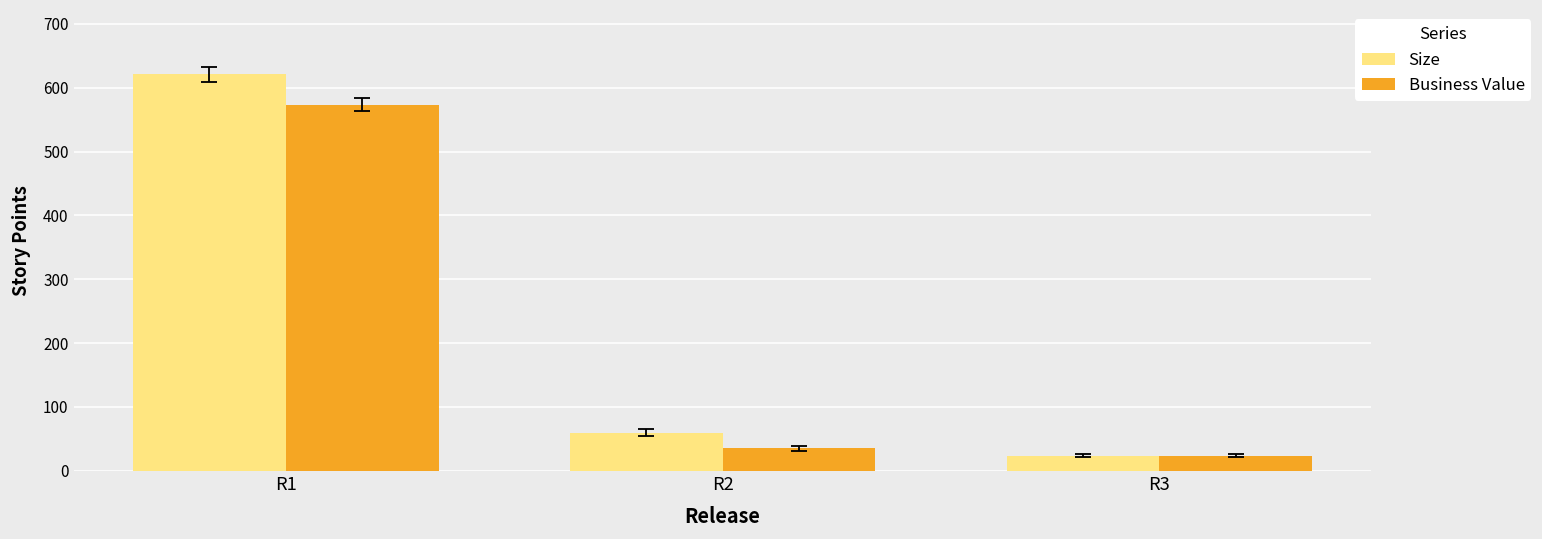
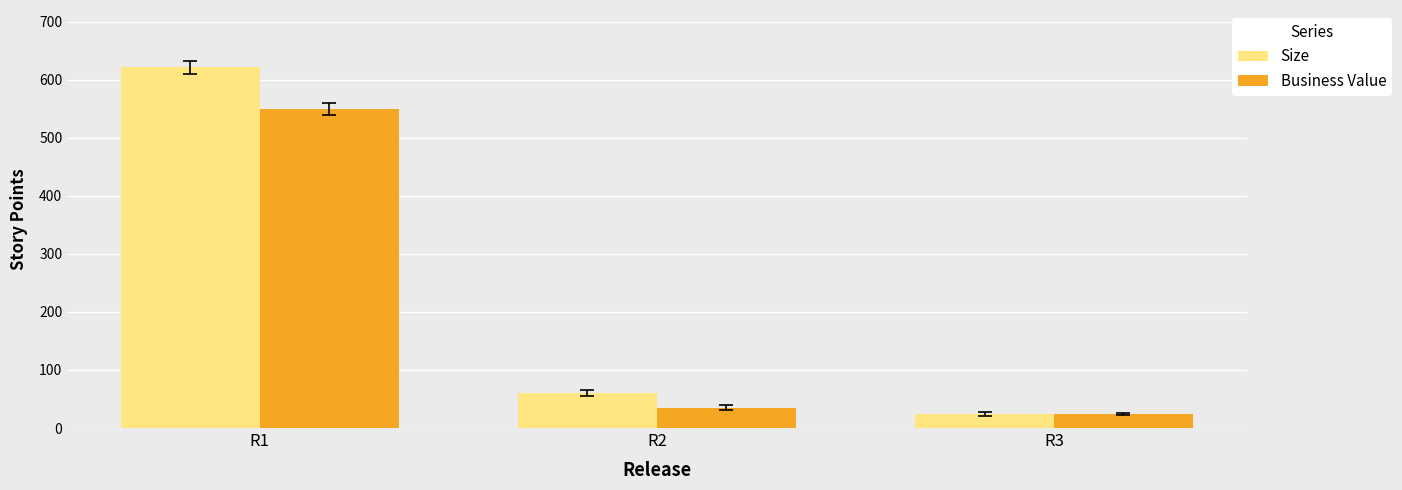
Business Value, R1: 570 -> 550
